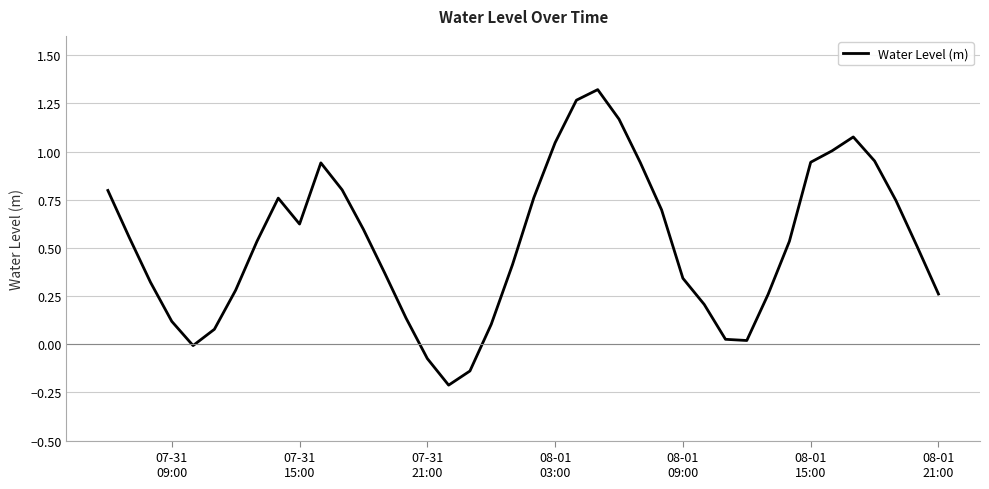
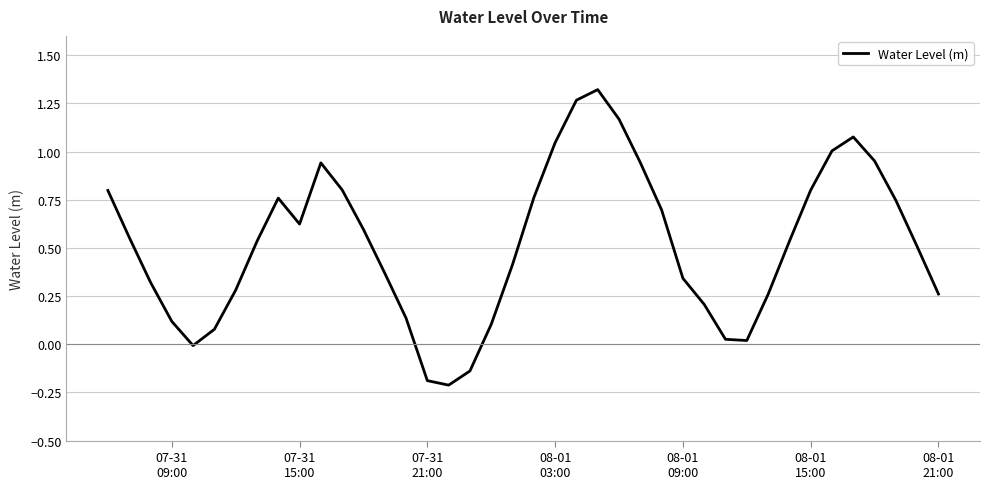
07-31 21:00: -0.07 -> -0.19
08-01 15:00: 0.94 -> 0.80
